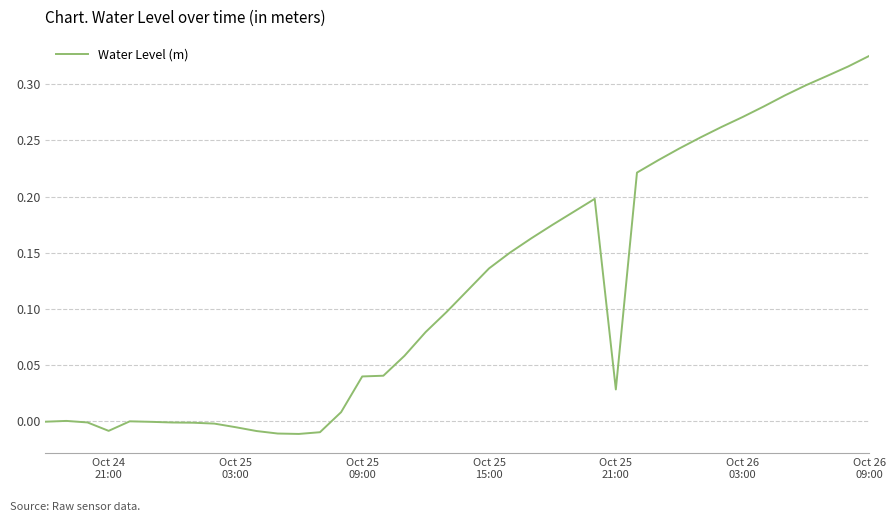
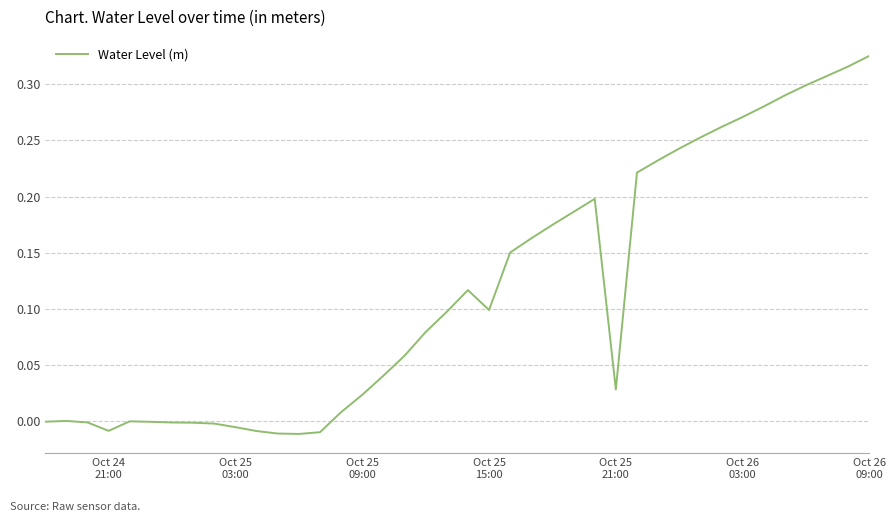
Oct 25 09:00: 0.040 -> 0.024
Oct 25 15:00: 0.136 -> 0.099
